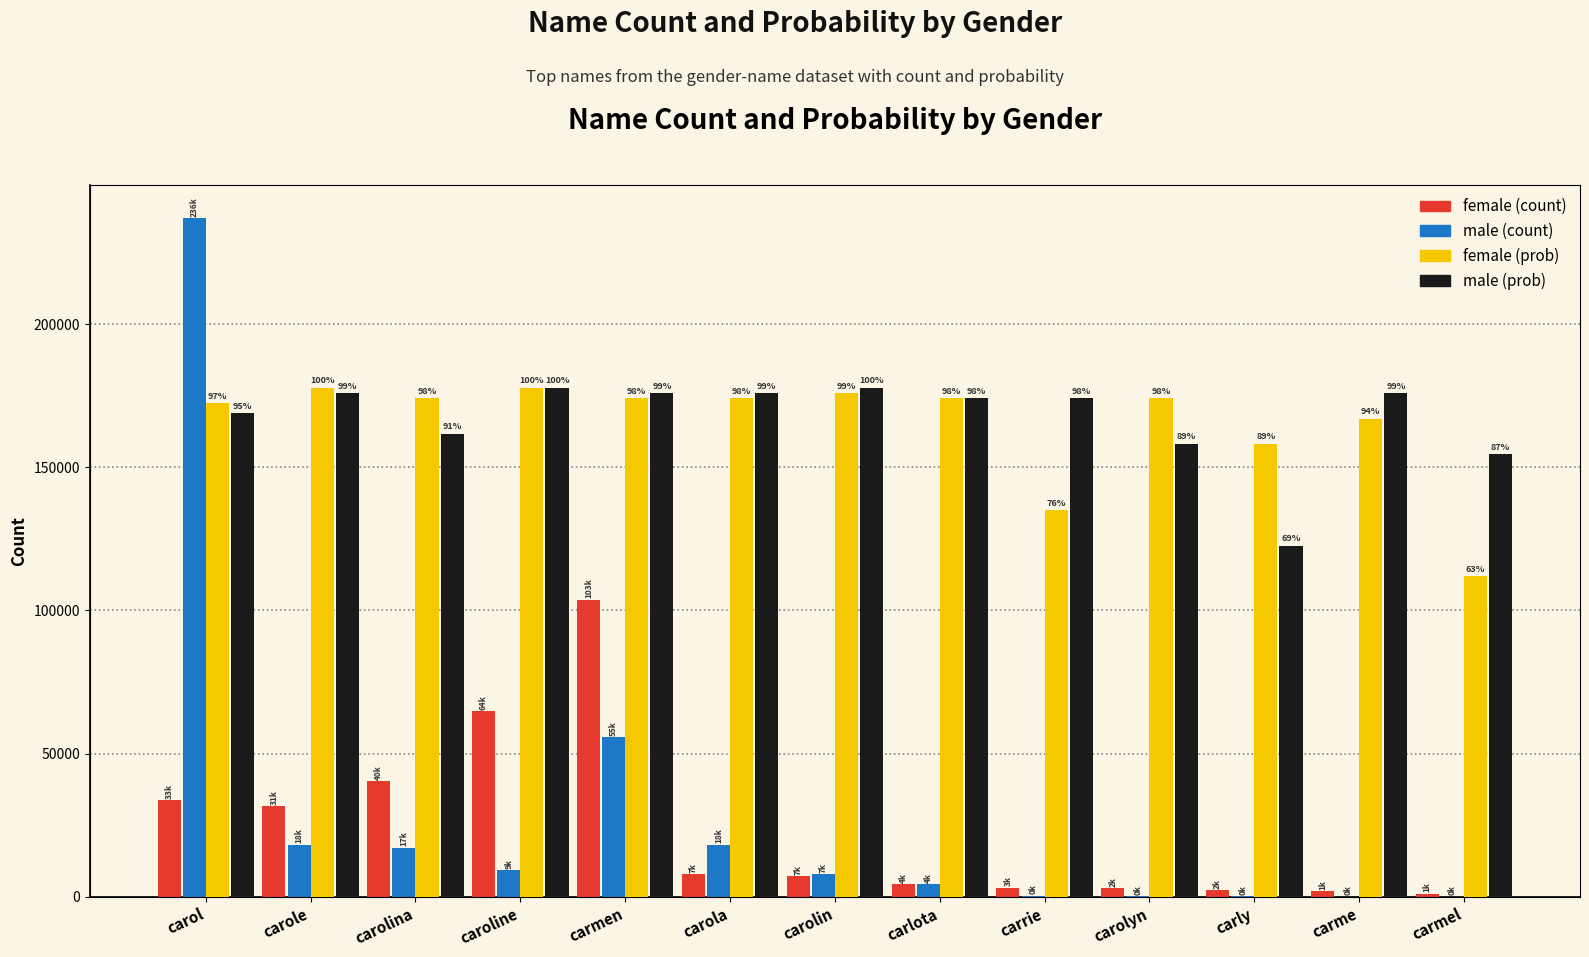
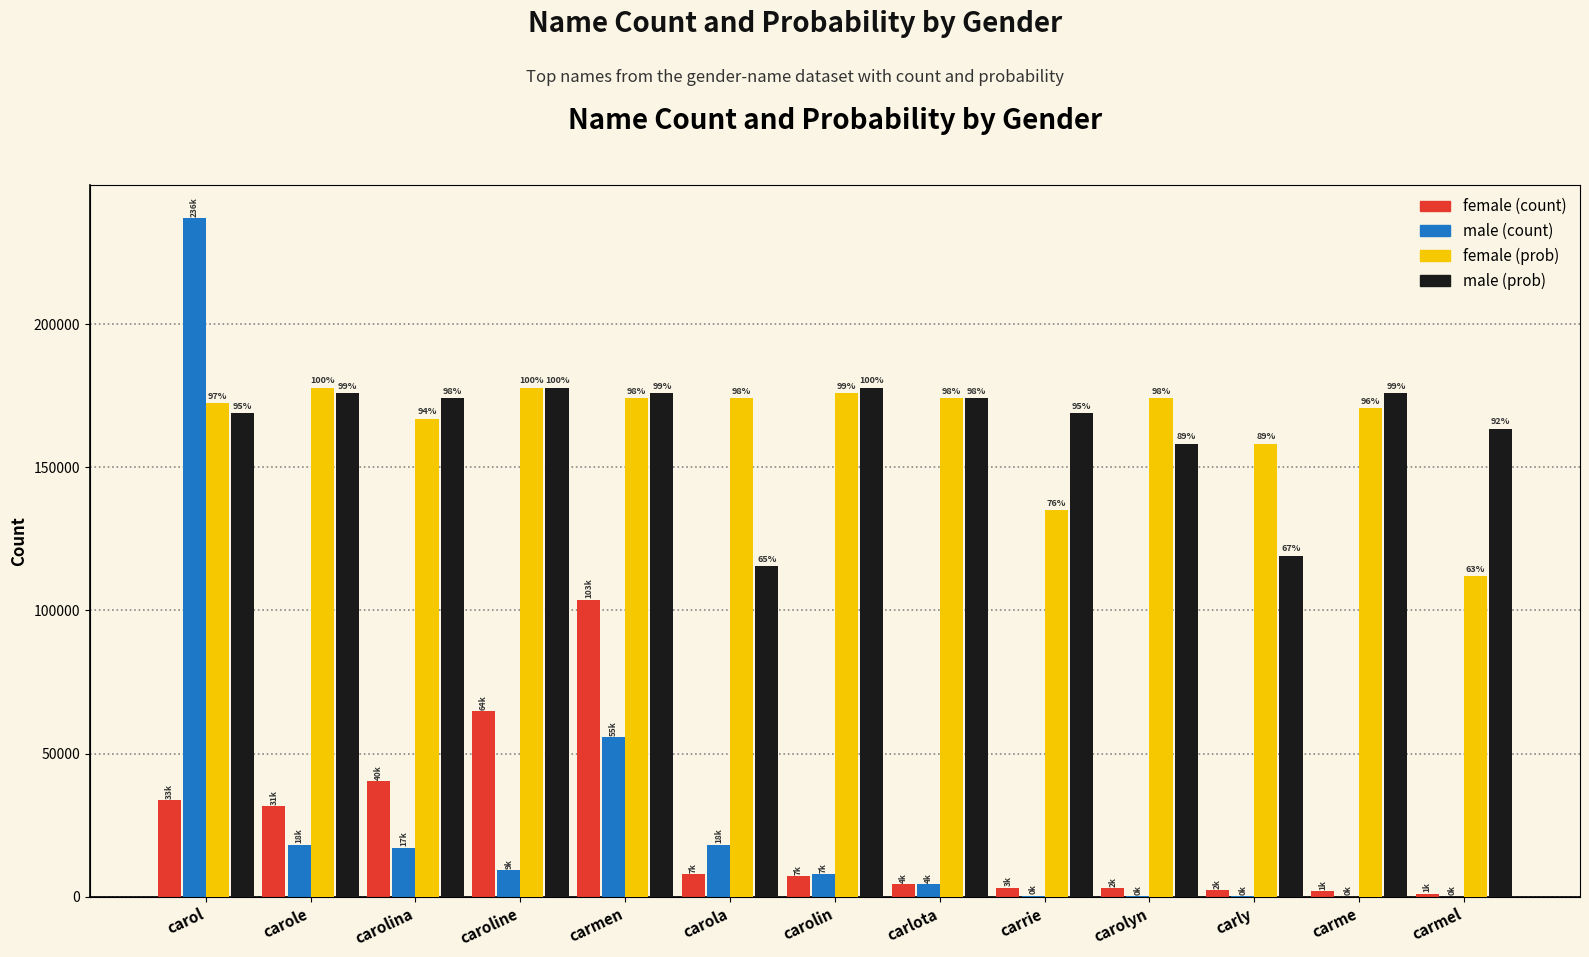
female (prob), carolina: 98% -> 94%
male (prob), carolina: 91% -> 98%
male (prob), carola: 99% -> 65%
male (prob), carrie: 98% -> 95%
male (prob), carly: 69% -> 67%
female (prob), carme: 94% -> 96%
male (prob), carmel: 87% -> 92%
